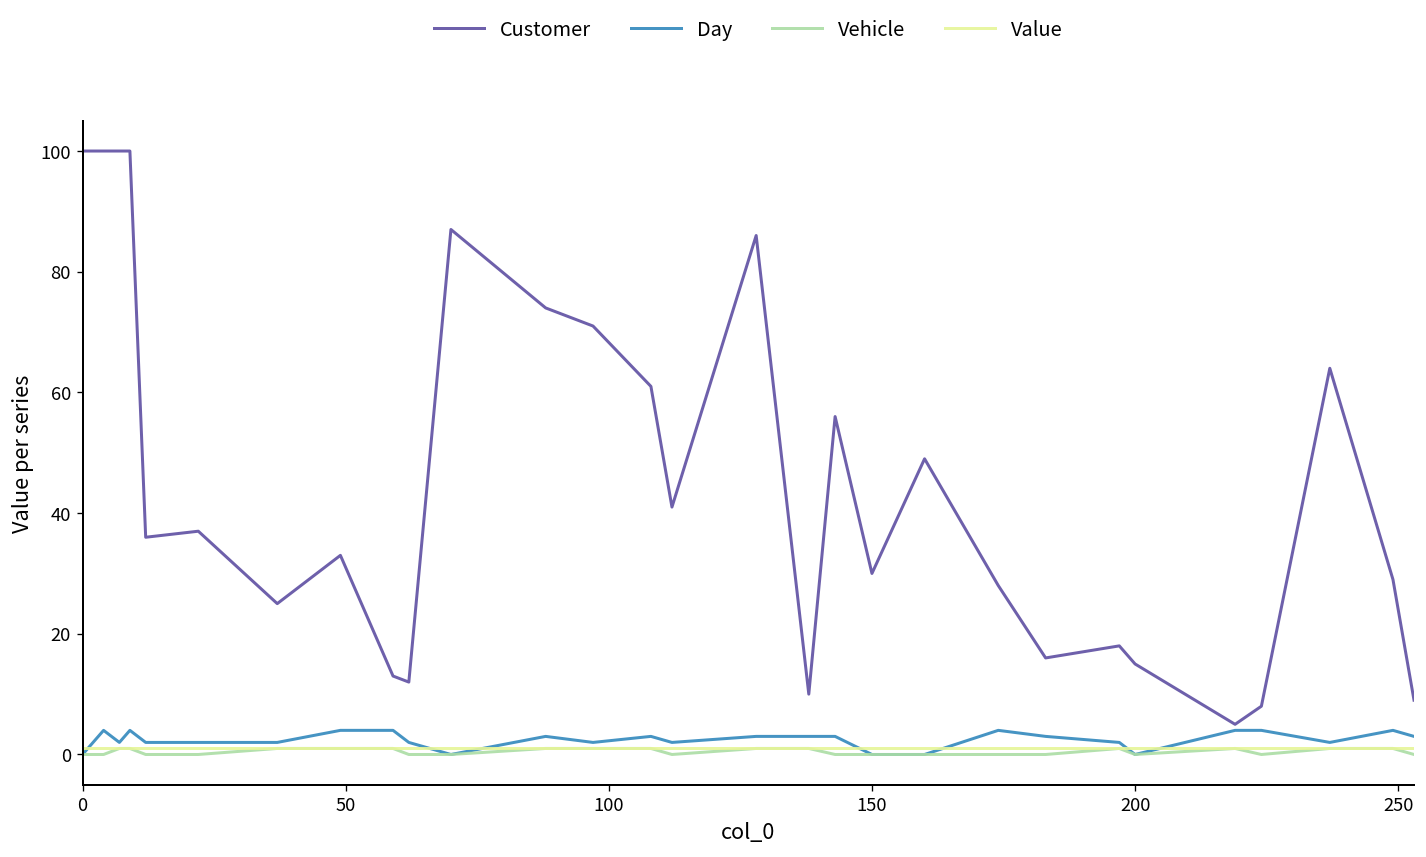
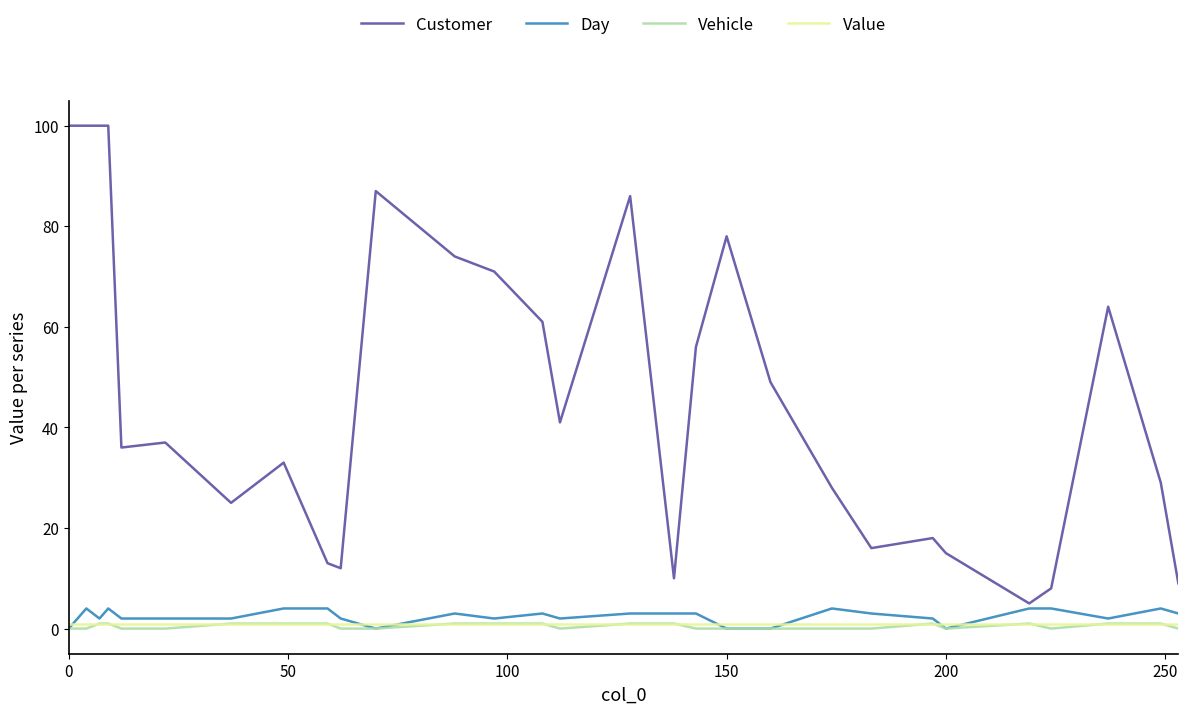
Customer, 150: 30 -> 78
